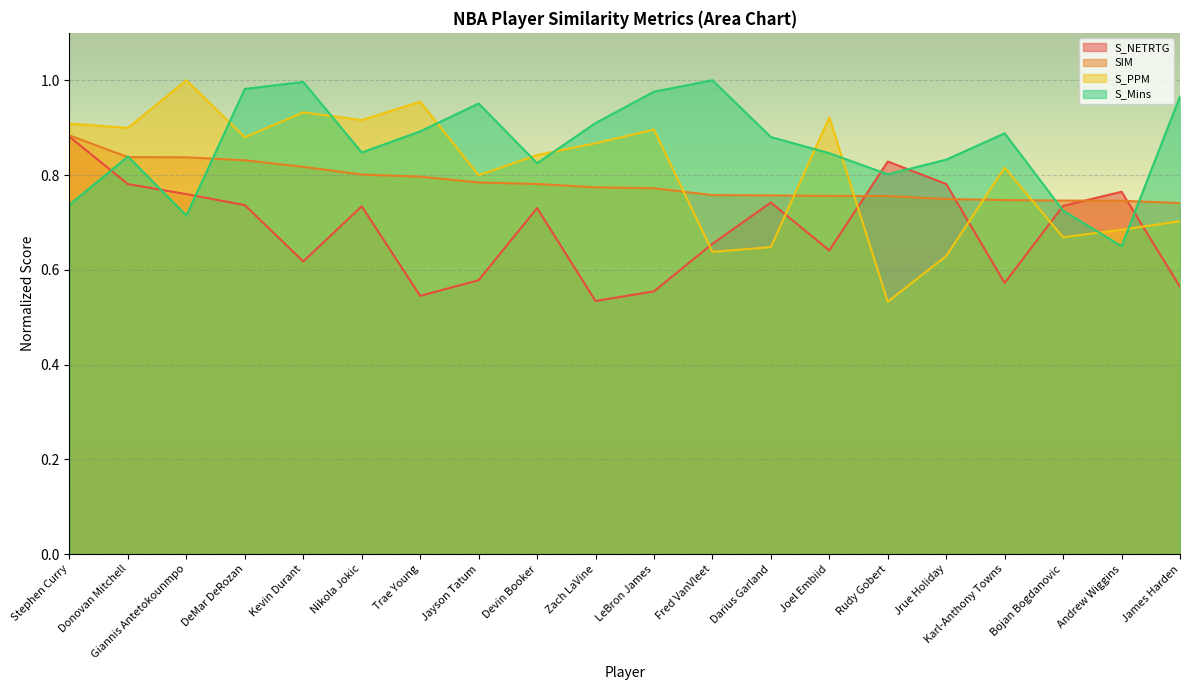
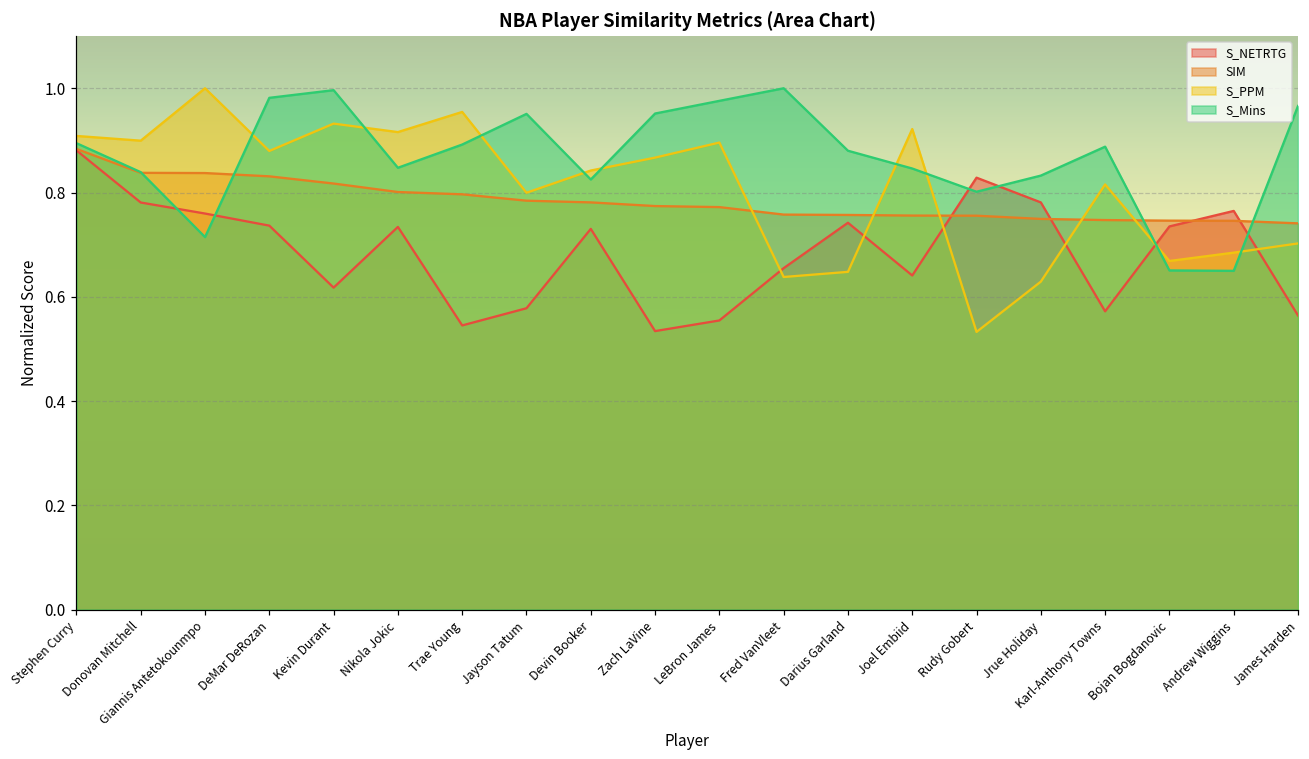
S_Mins, Stephen Curry: 0.74 -> 0.89
S_Mins, Zach LaVine: 0.91 -> 0.95
S_Mins, Bojan Bogdanovic: 0.72 -> 0.65
